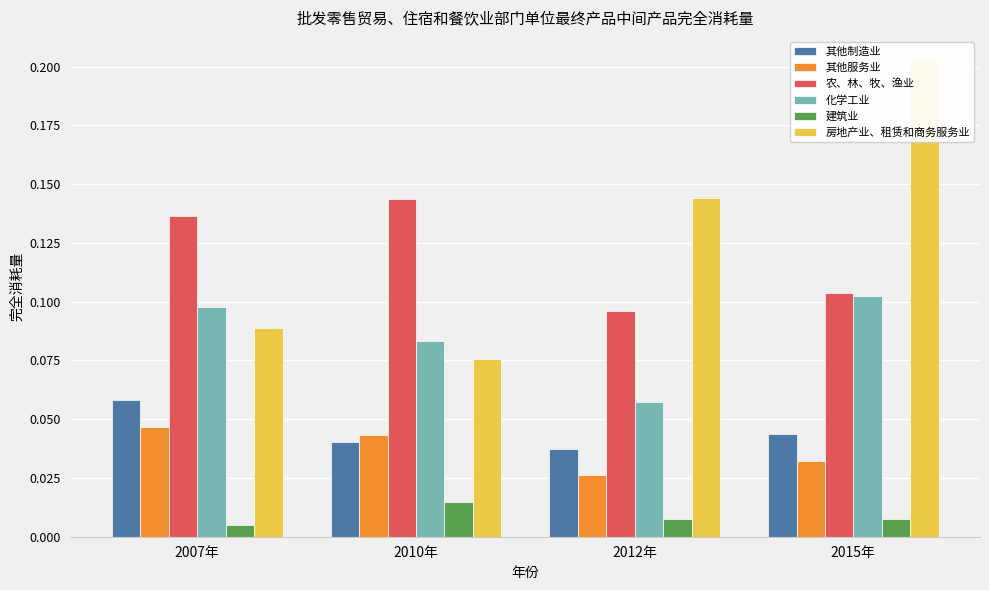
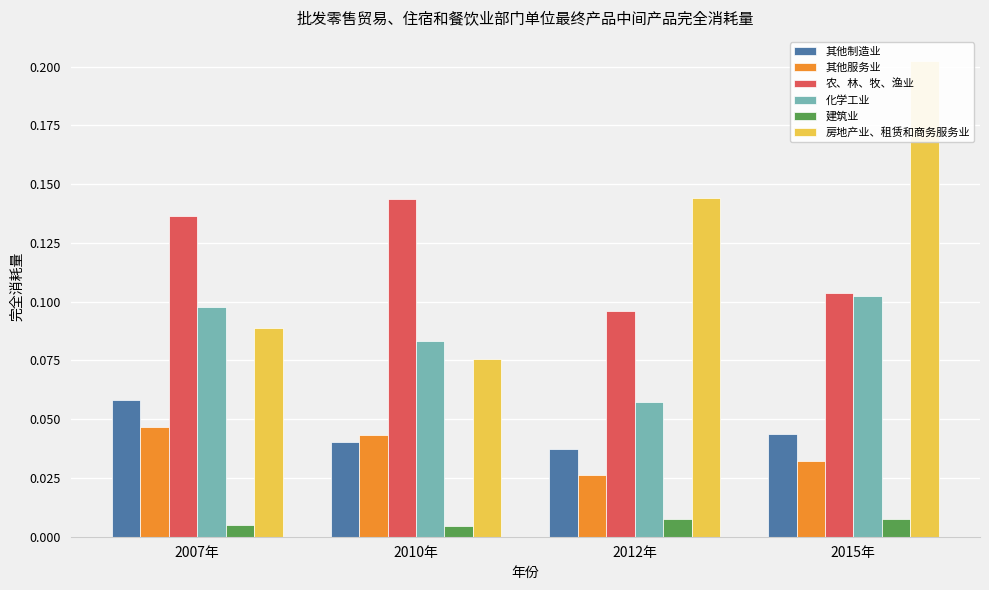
建筑业, 2010年: 0.015 -> 0.005
